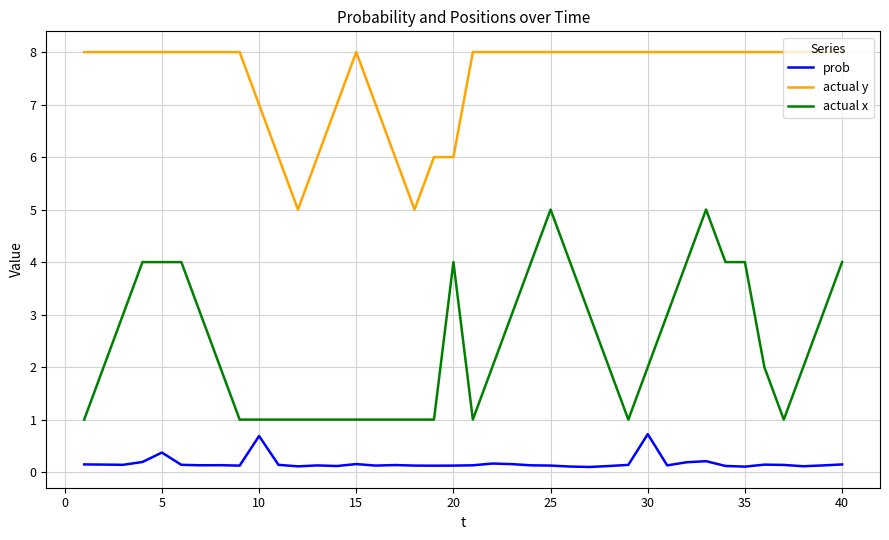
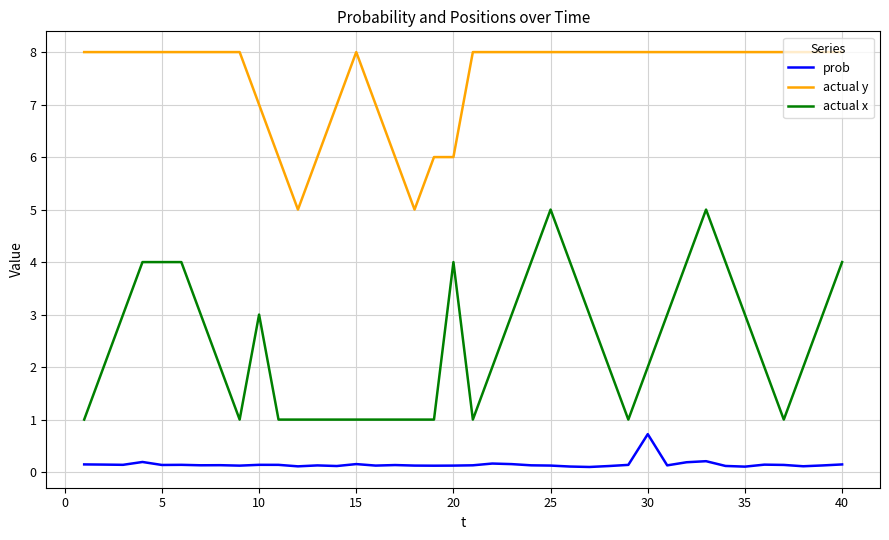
prob, 5: 0.4 -> 0.1
prob, 10: 0.7 -> 0.1
actual x, 10: 1 -> 3
actual x, 35: 4 -> 3
